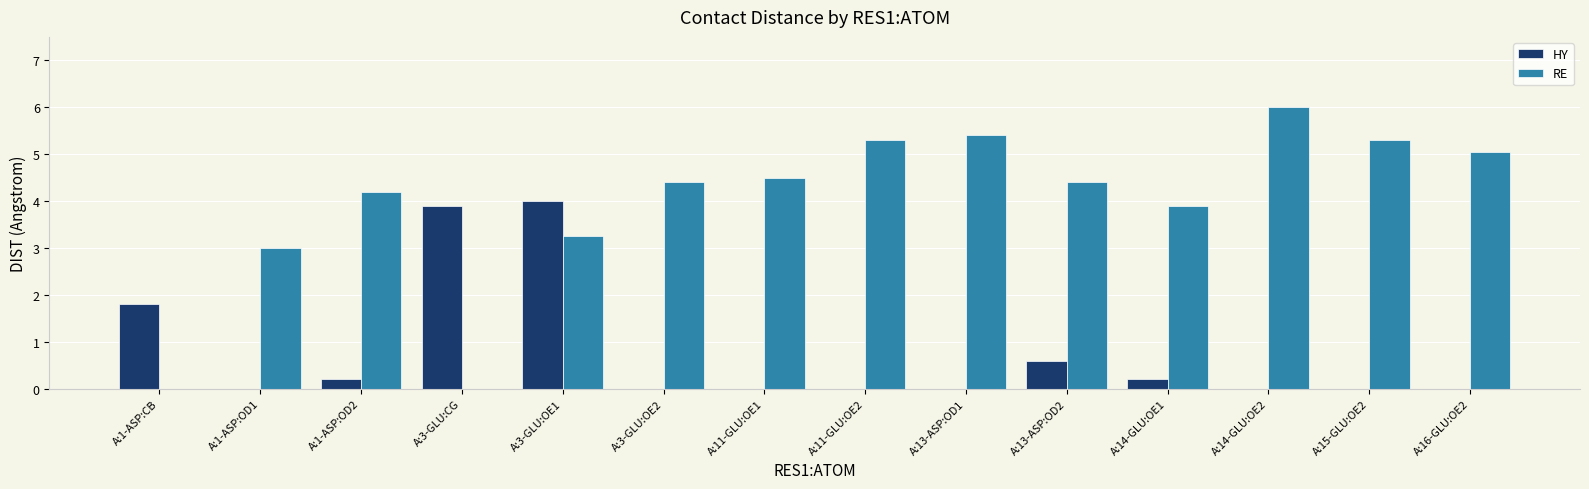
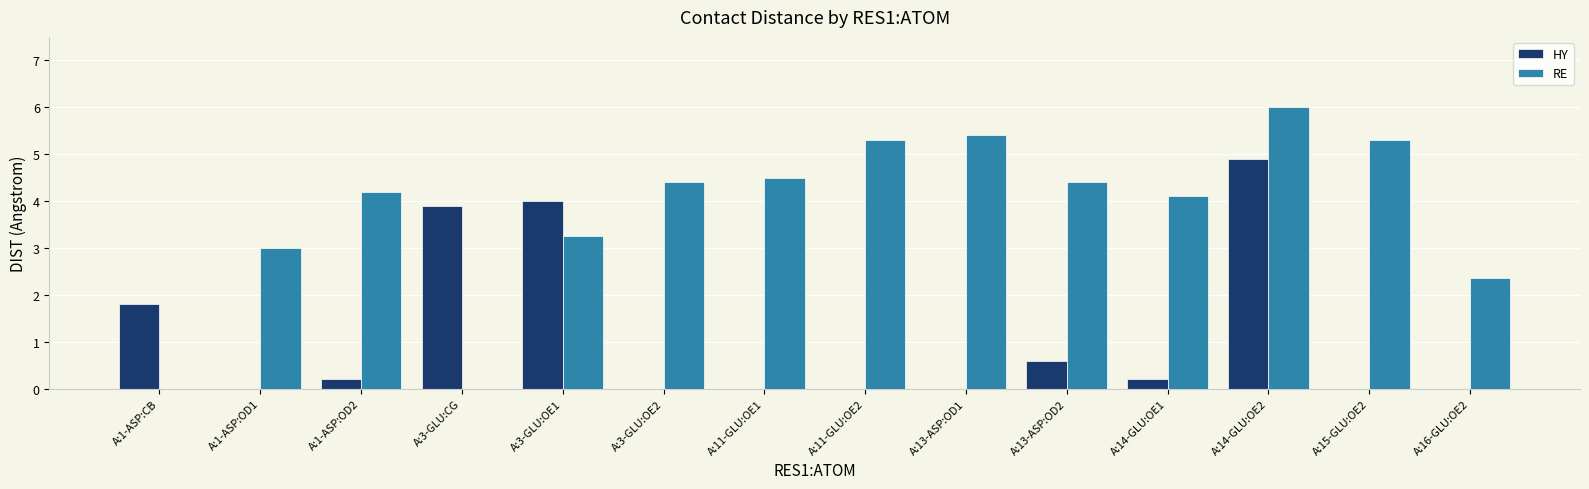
RE, A:14-GLU:OE1: 3.9 -> 4.1
HY, A:14-GLU:OE2: 0.0 -> 4.9
RE, A:16-GLU:OE2: 5.1 -> 2.4
